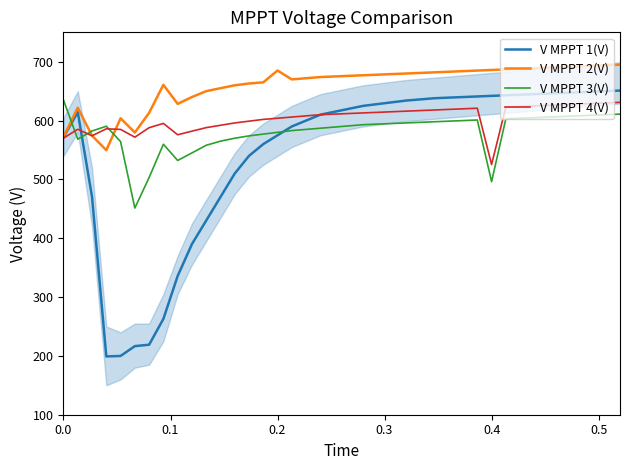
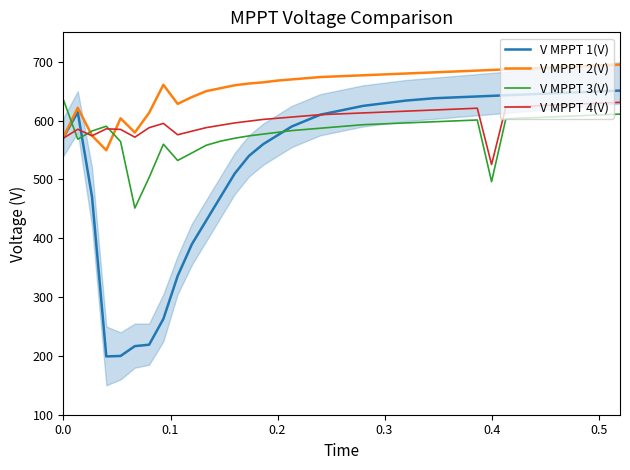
V MPPT 2(V), 0.2: 690 -> 670
